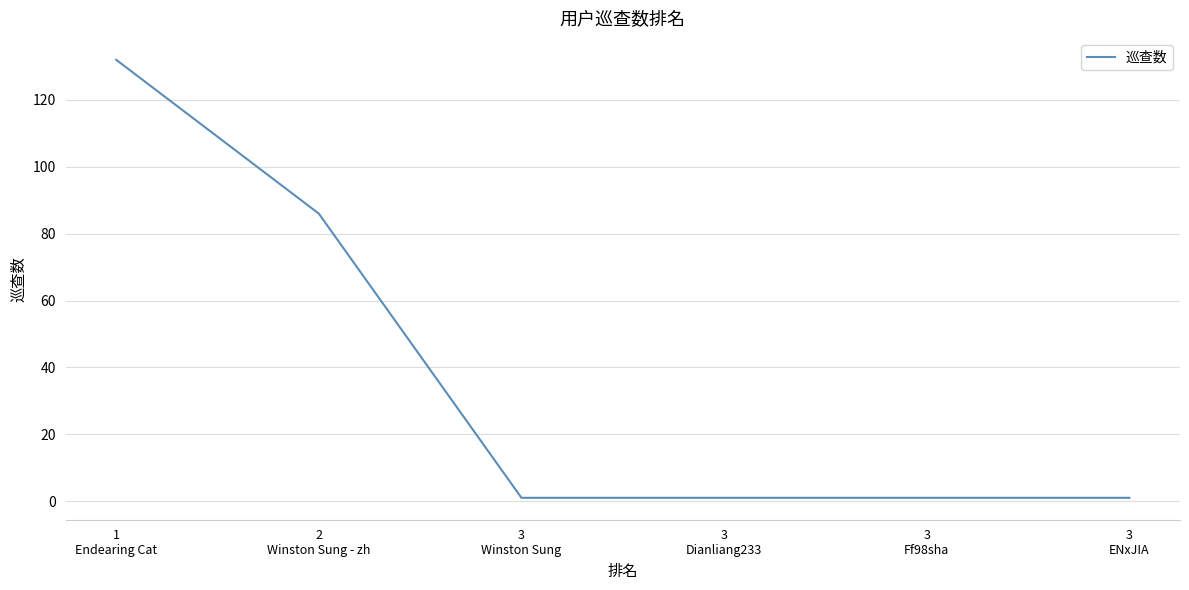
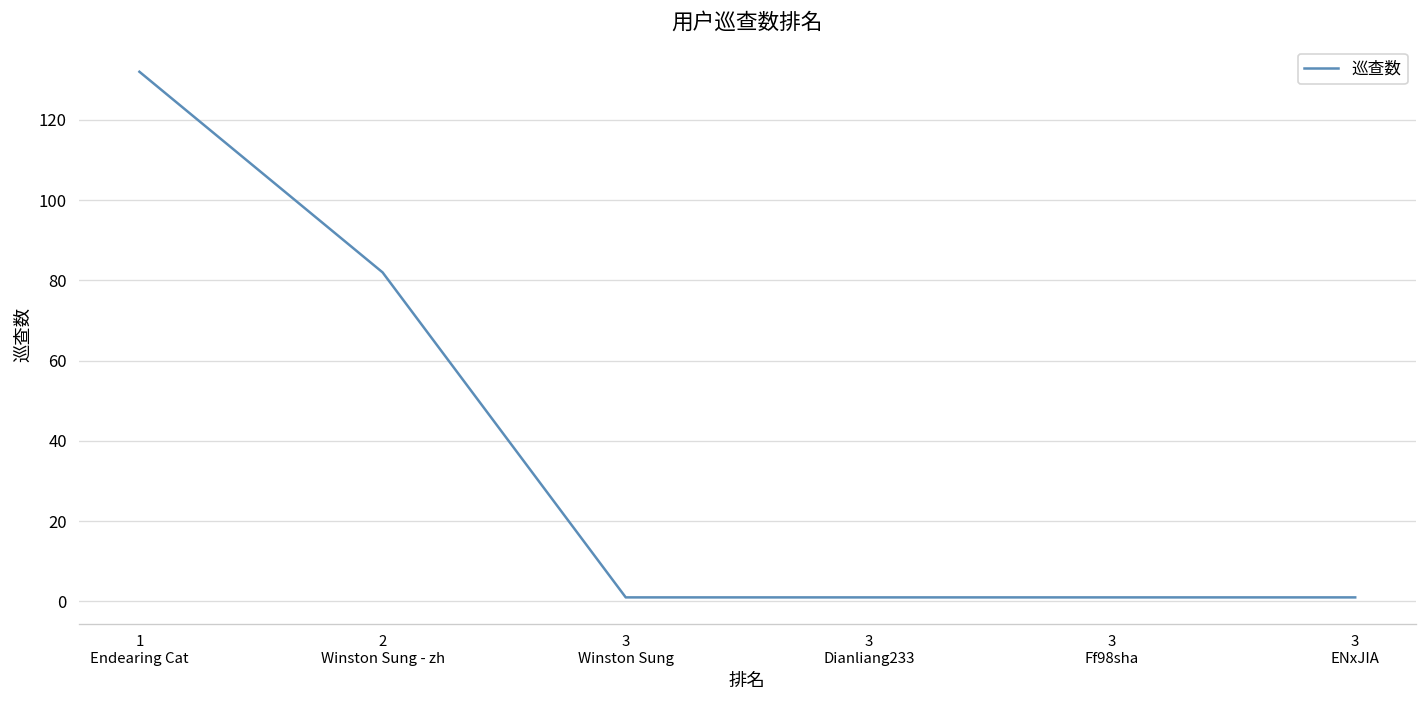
2 Winston Sung - zh: 86 -> 82
